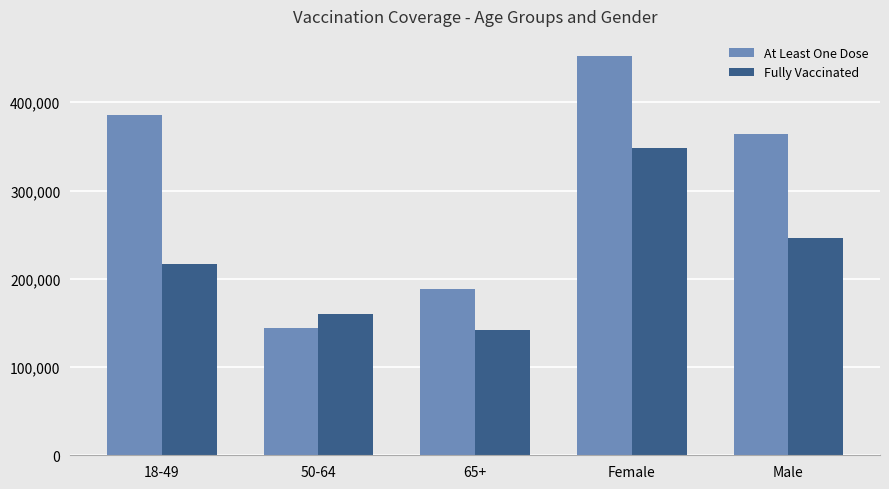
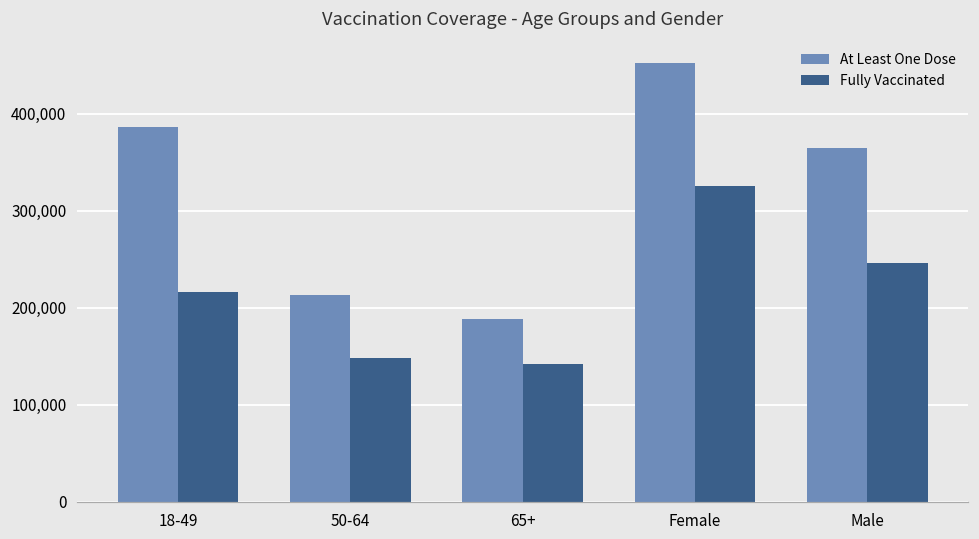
At Least One Dose, 50-64: 140,000 -> 210,000
Fully Vaccinated, 50-64: 160,000 -> 150,000
Fully Vaccinated, Female: 350,000 -> 330,000
